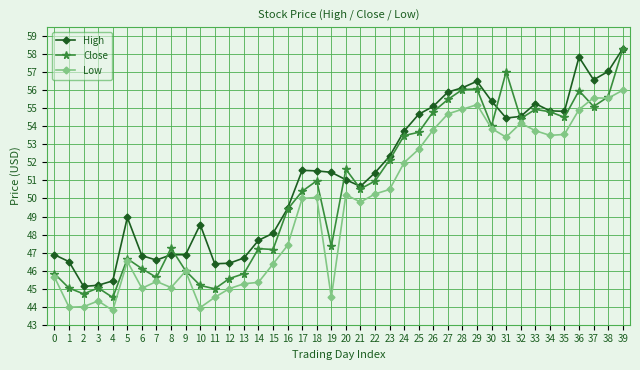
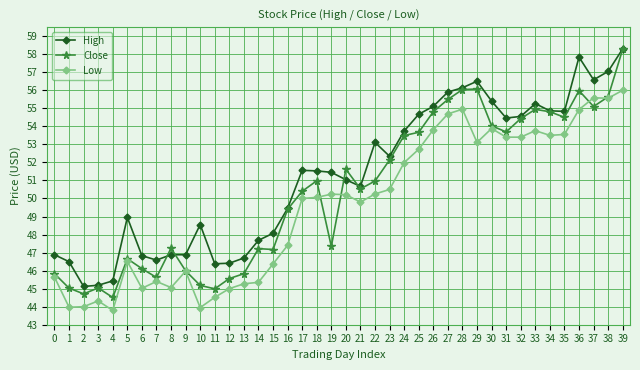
Low, 19: 44.5 -> 50.2
High, 22: 51.4 -> 53.1
Low, 29: 55.2 -> 53.1
Close, 31: 57.0 -> 53.7
Low, 32: 54.2 -> 53.4
